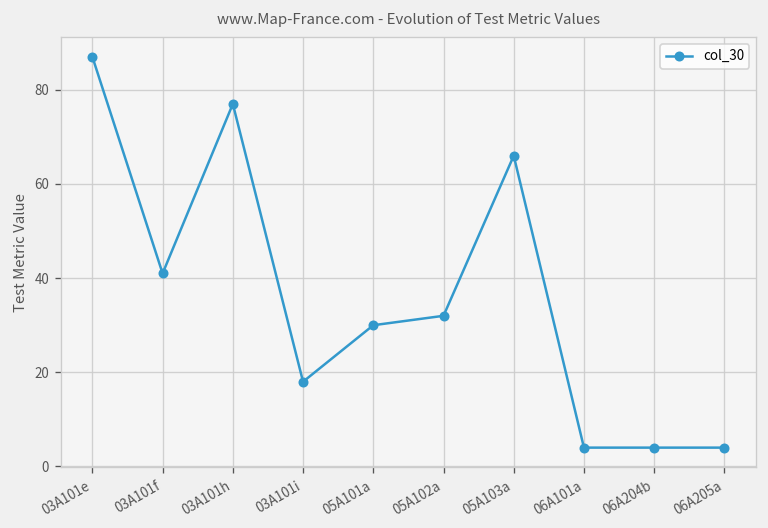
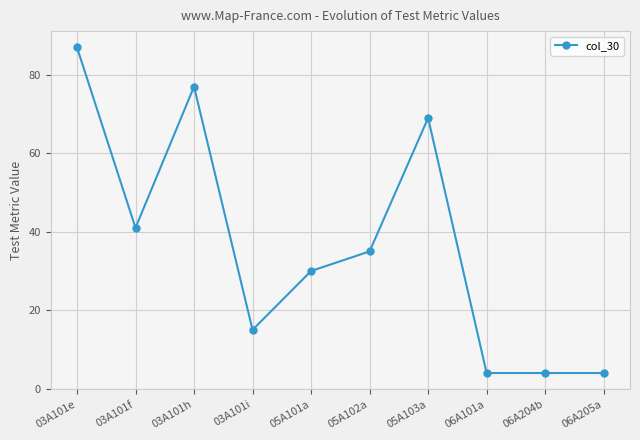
03A101i: 18 -> 15
05A102a: 32 -> 35
05A103a: 66 -> 69
